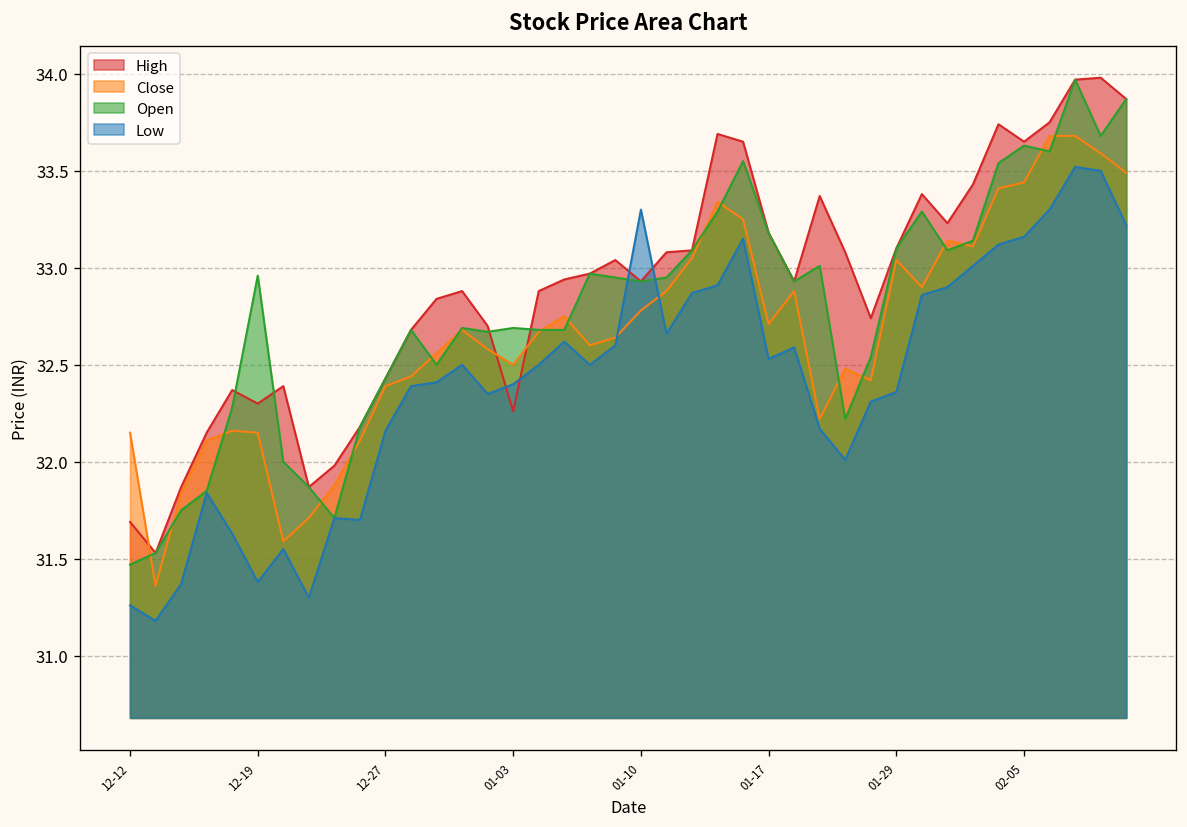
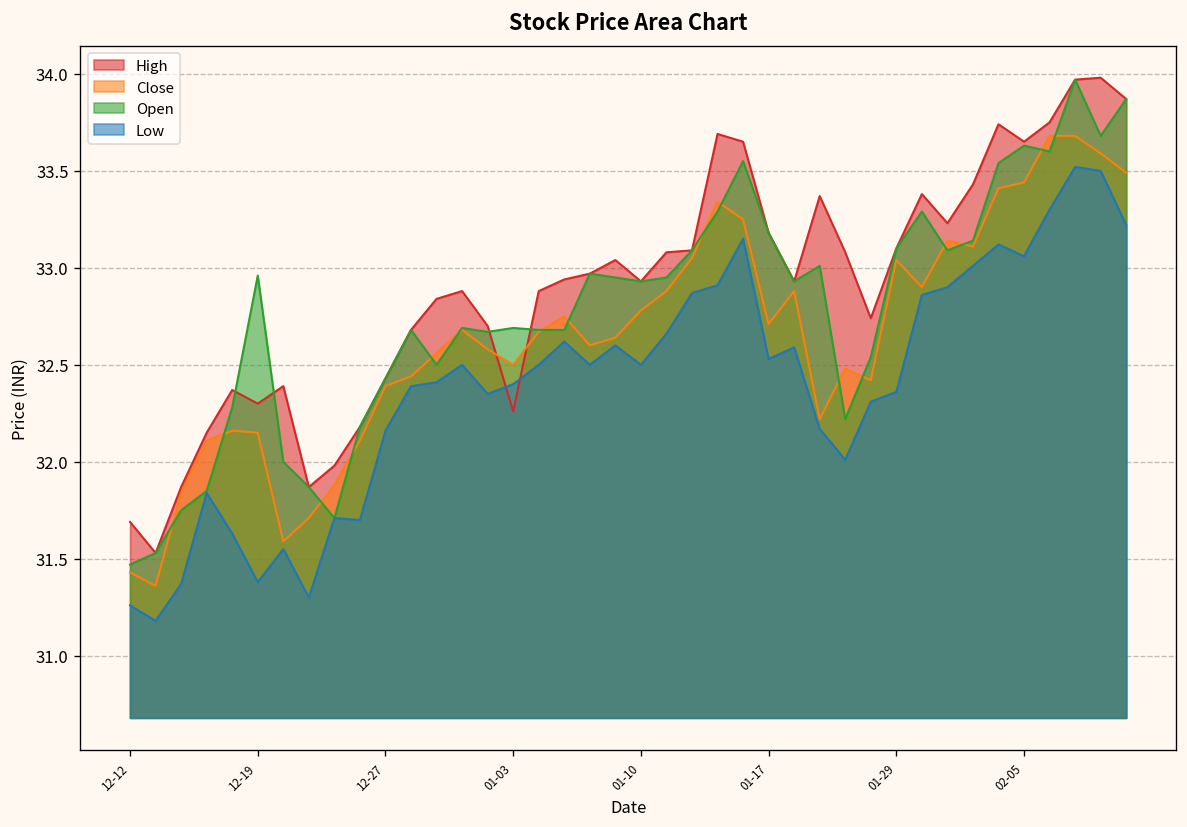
Close, 12-12: 32.15 -> 31.43
Low, 01-10: 33.3 -> 32.5
Low, 02-05: 33.16 -> 33.06
